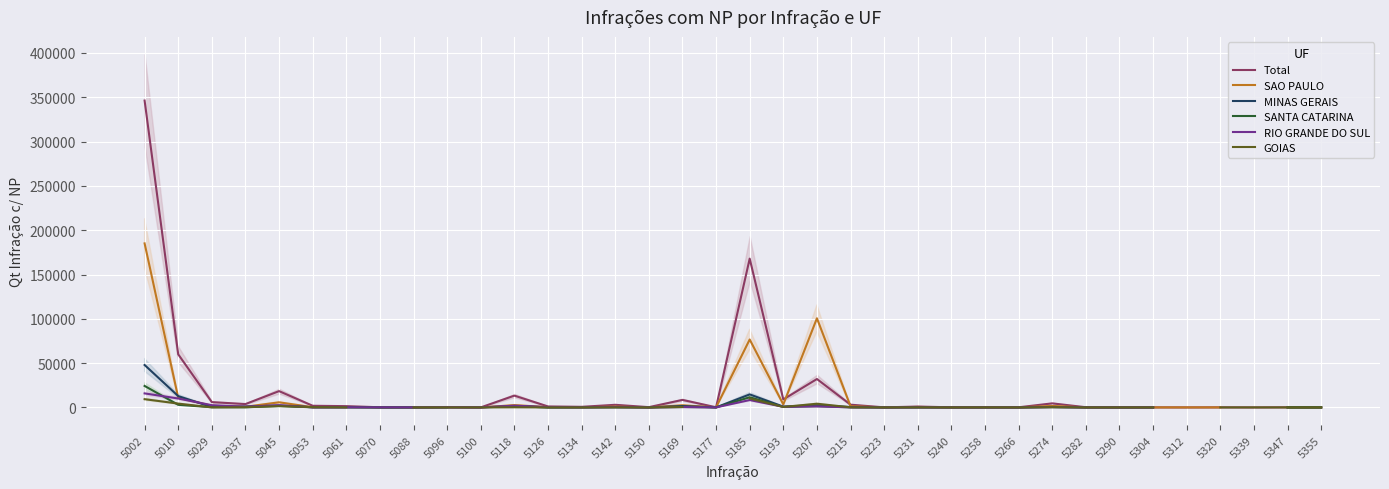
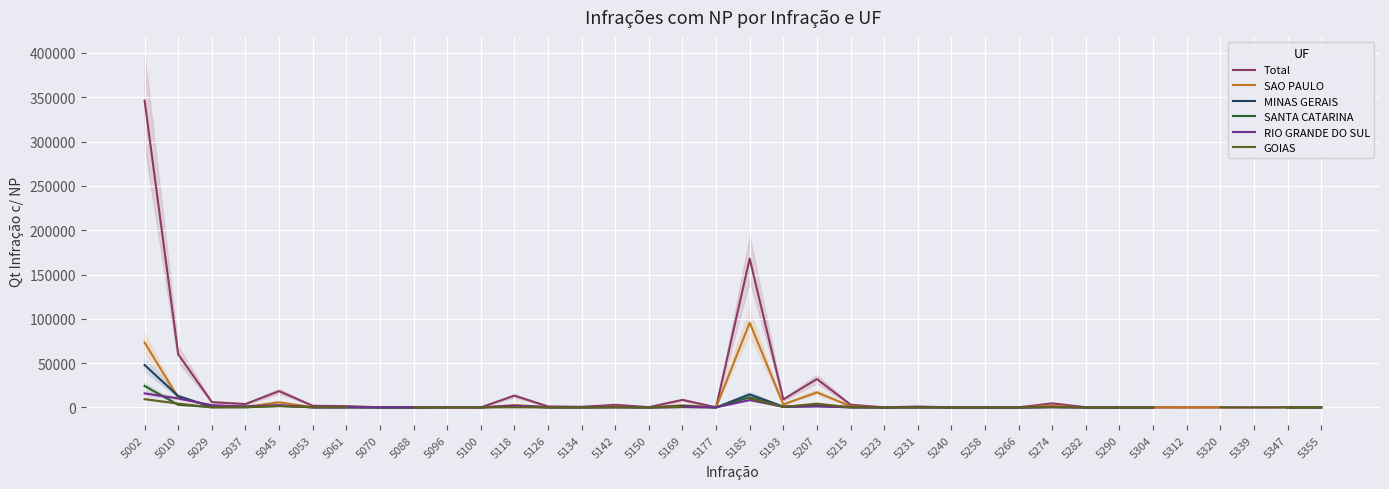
SAO PAULO, 5002: 190000 -> 70000
SAO PAULO, 5185: 80000 -> 100000
SAO PAULO, 5207: 100000 -> 20000
